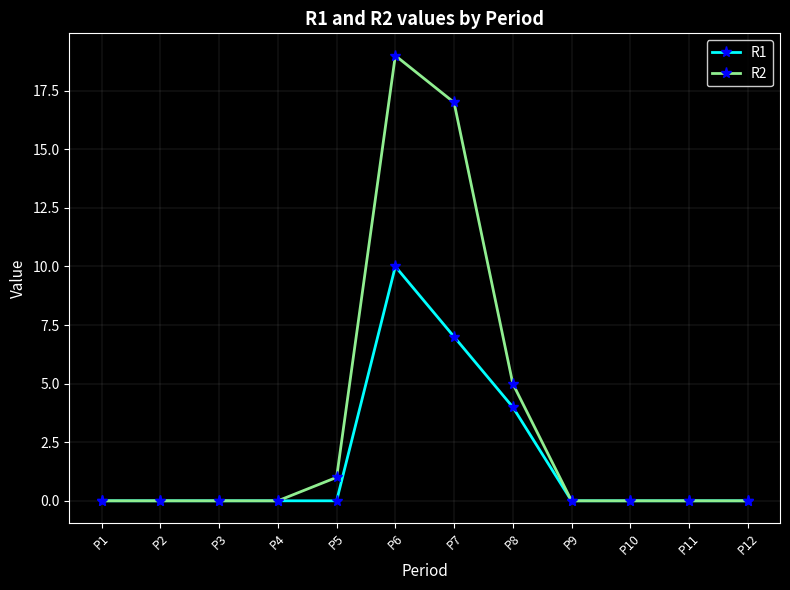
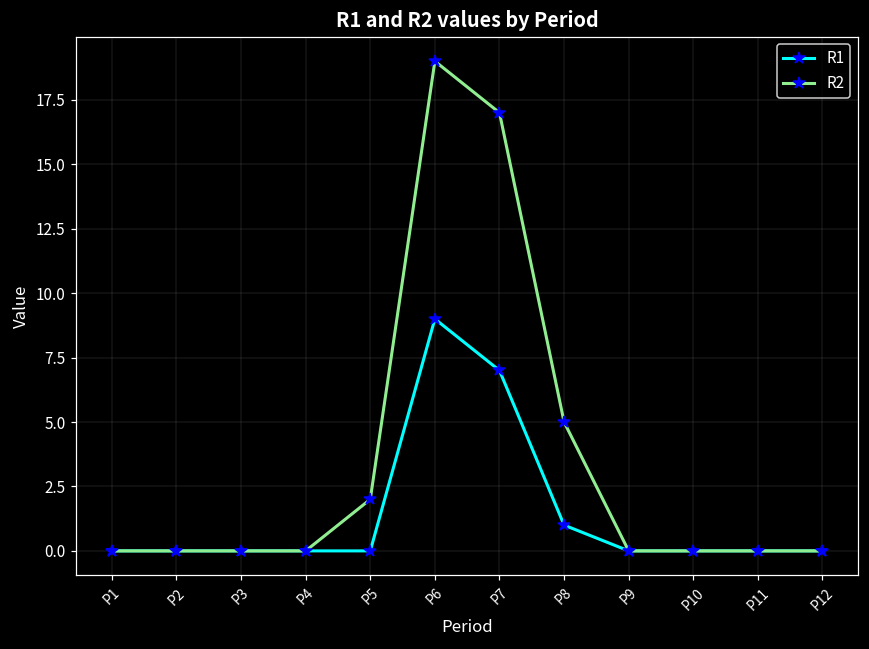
R2, P5: 1 -> 2
R1, P6: 10 -> 9
R1, P8: 4 -> 1
